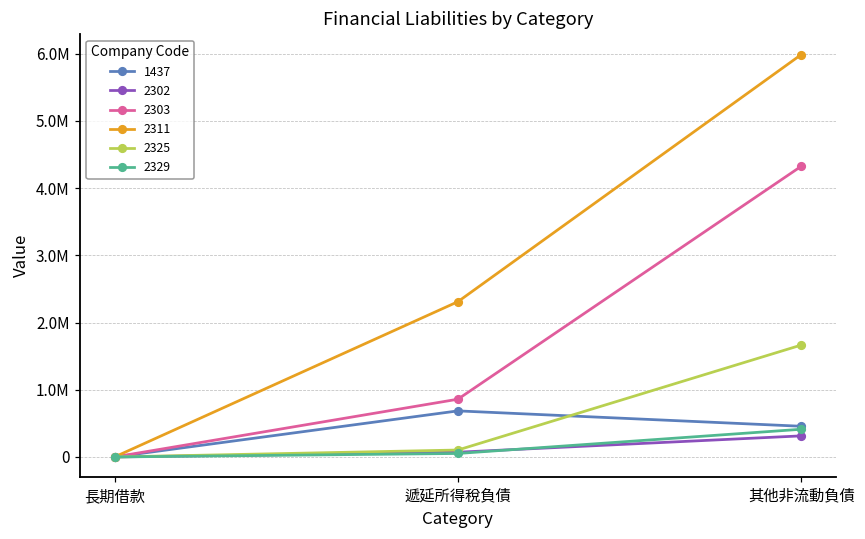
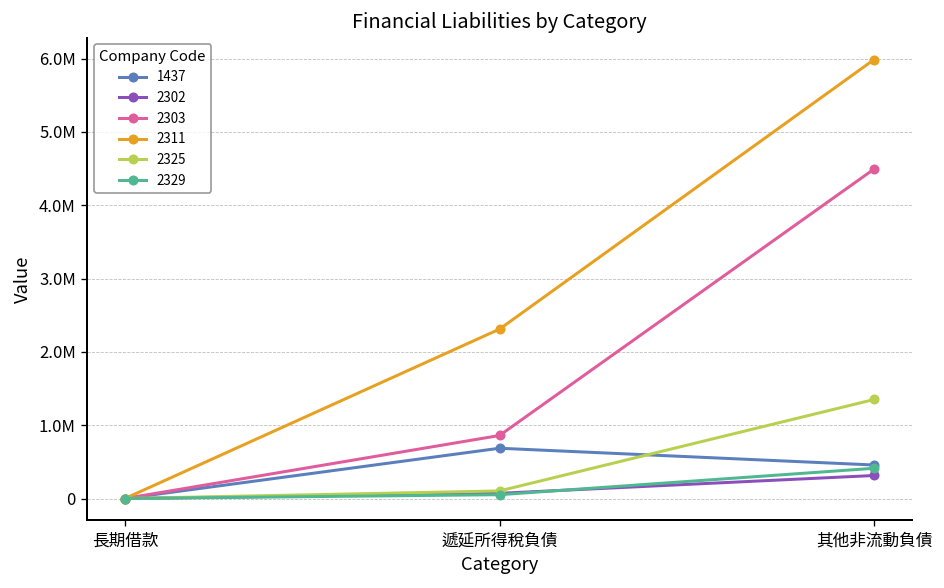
2303, 其他非流動負債: 4300000 -> 4500000
2325, 其他非流動負債: 1700000 -> 1400000
